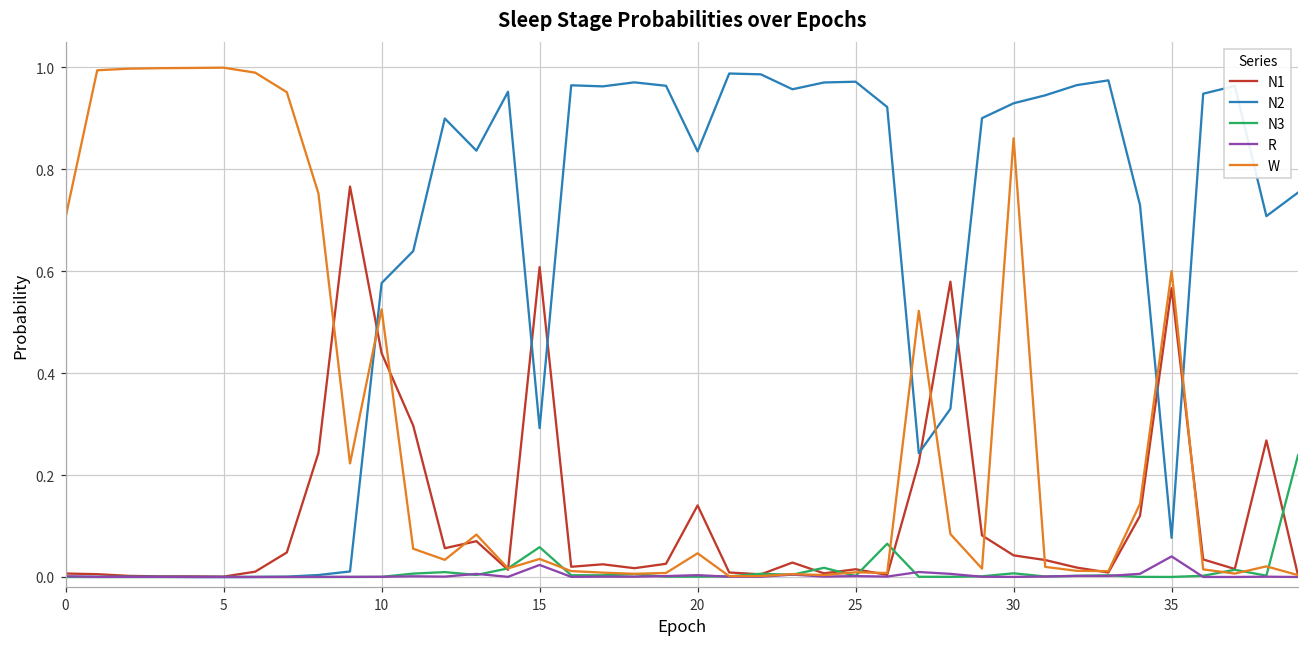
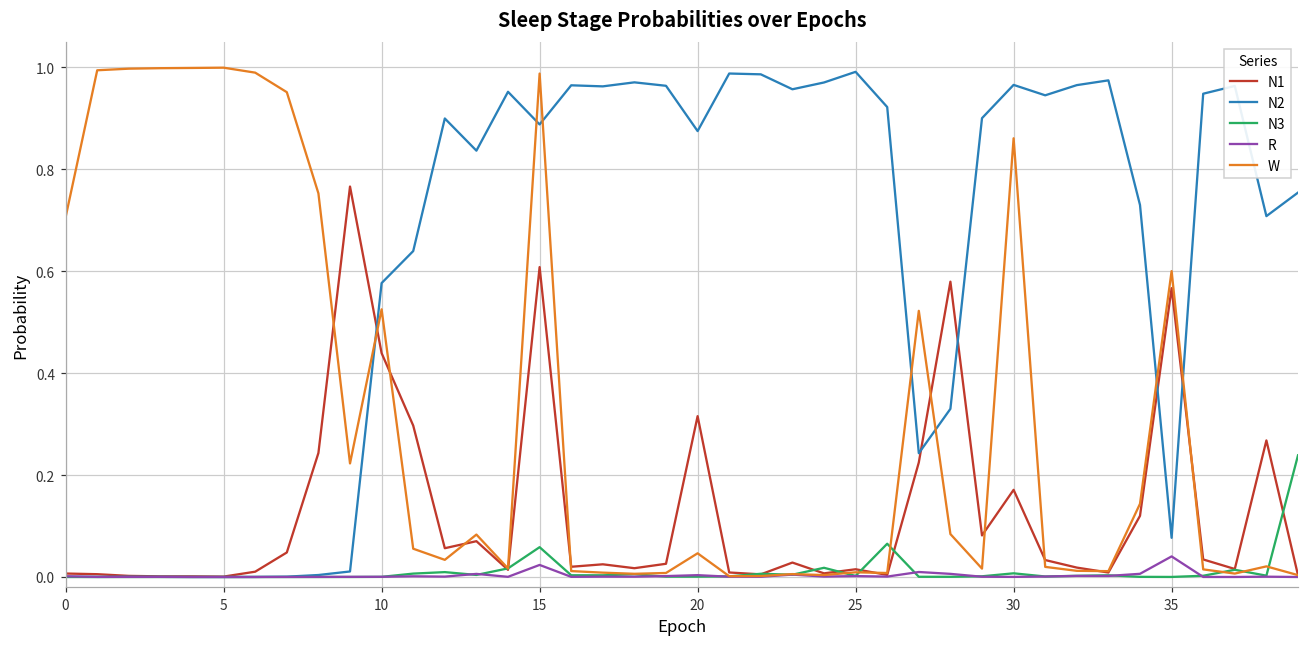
N2, 15: 0.29 -> 0.89
W, 15: 0.04 -> 0.99
N1, 20: 0.14 -> 0.32
N2, 20: 0.83 -> 0.87
N2, 25: 0.97 -> 0.99
N1, 30: 0.04 -> 0.17
N2, 30: 0.93 -> 0.97
